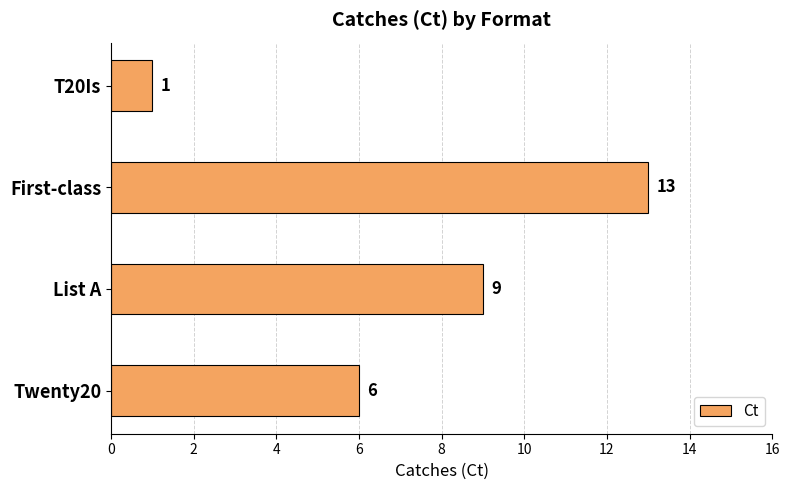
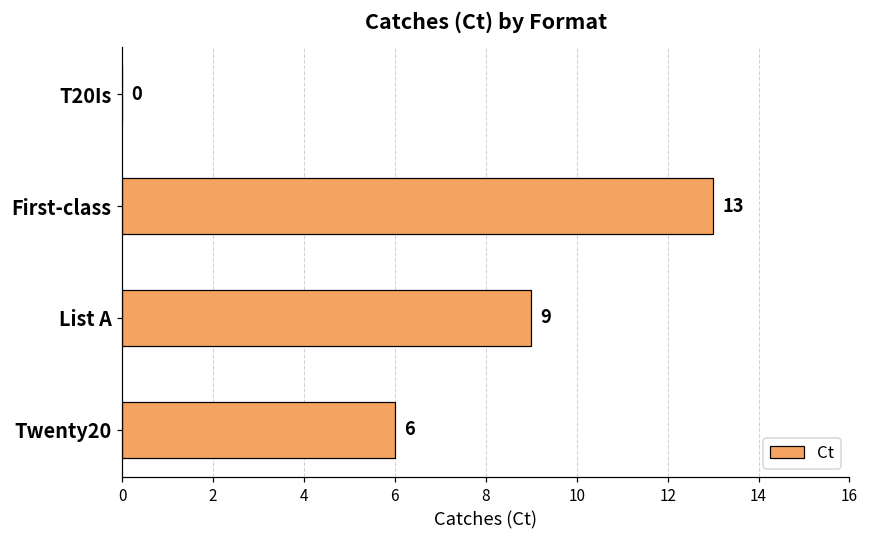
T20Is: 1 -> 0
